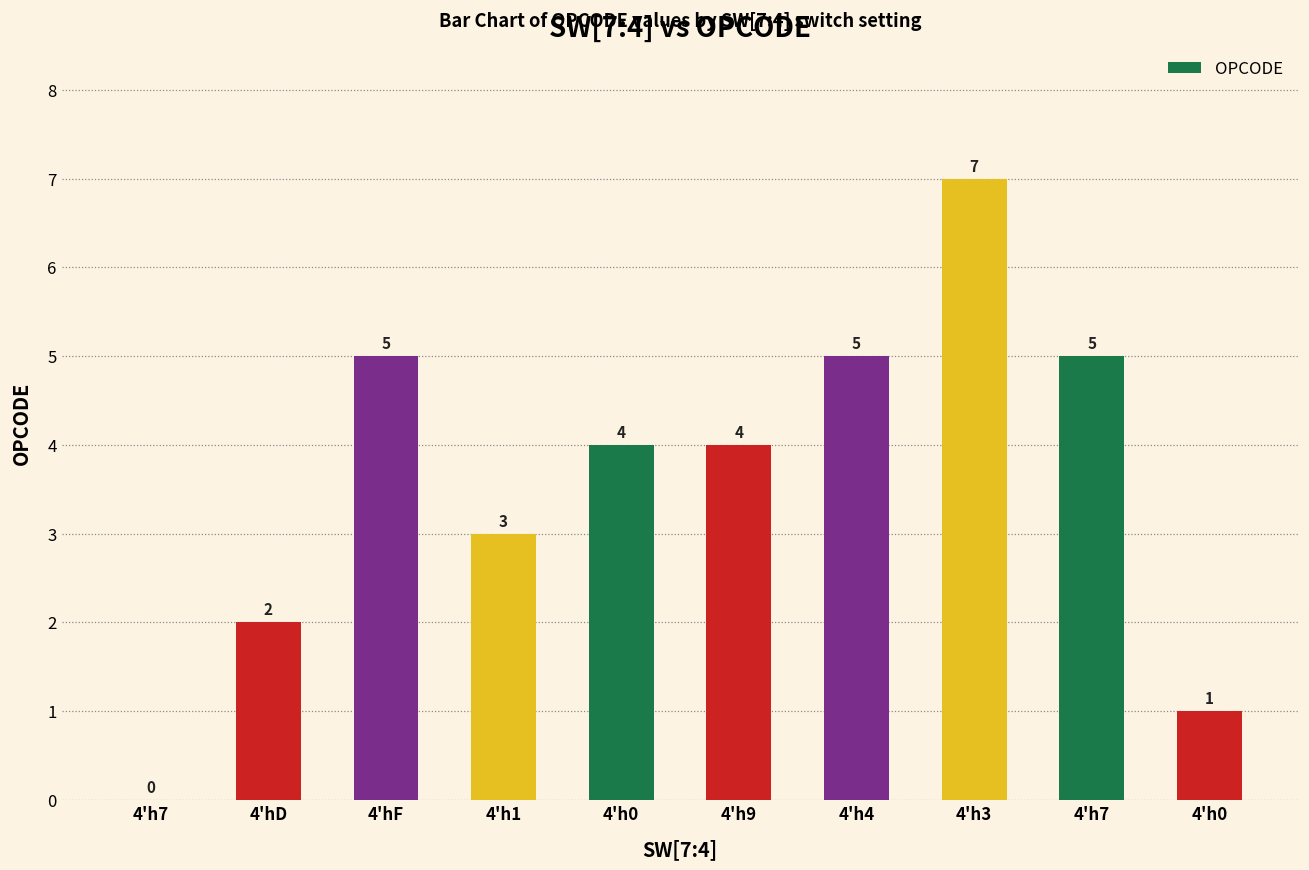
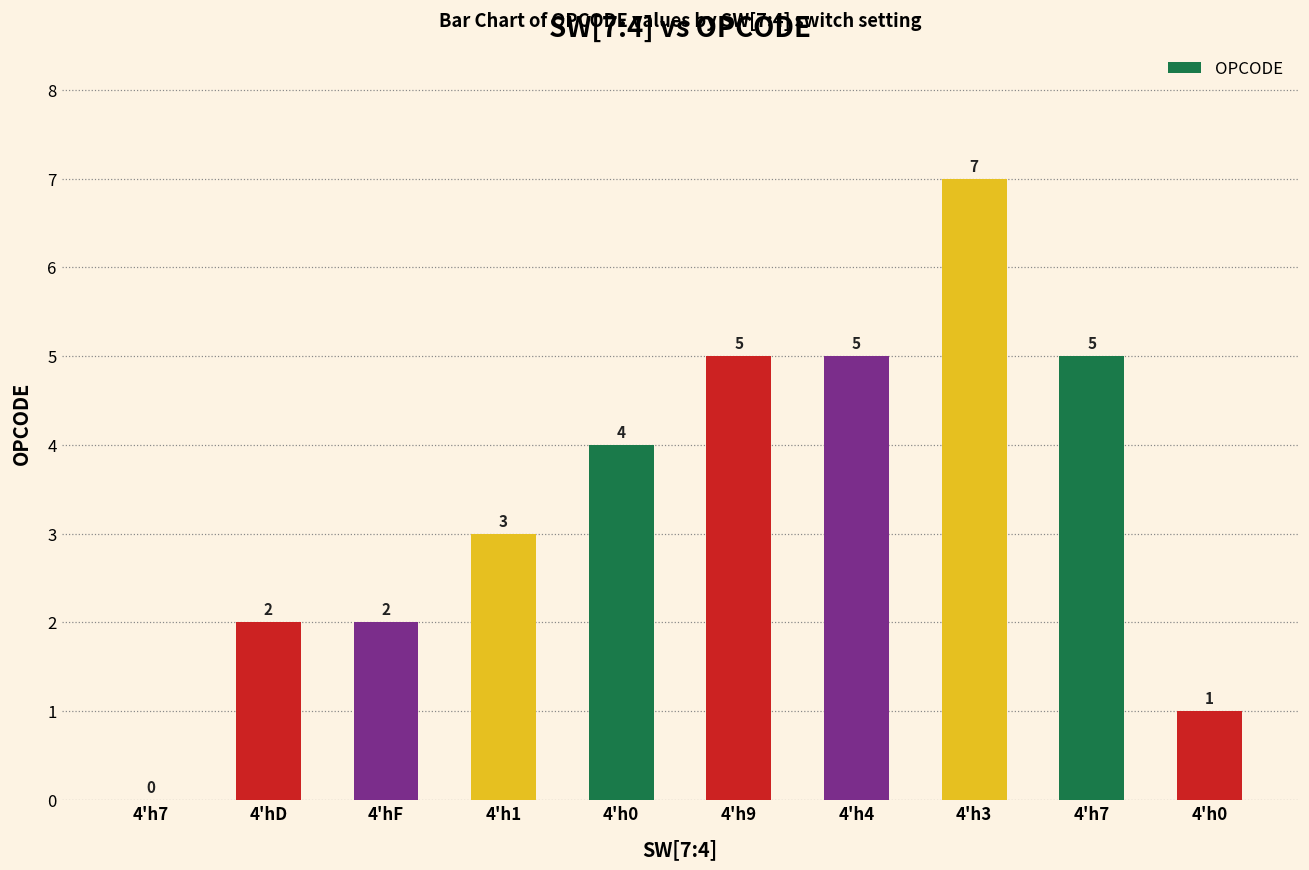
4'hF: 5 -> 2
4'h9: 4 -> 5
